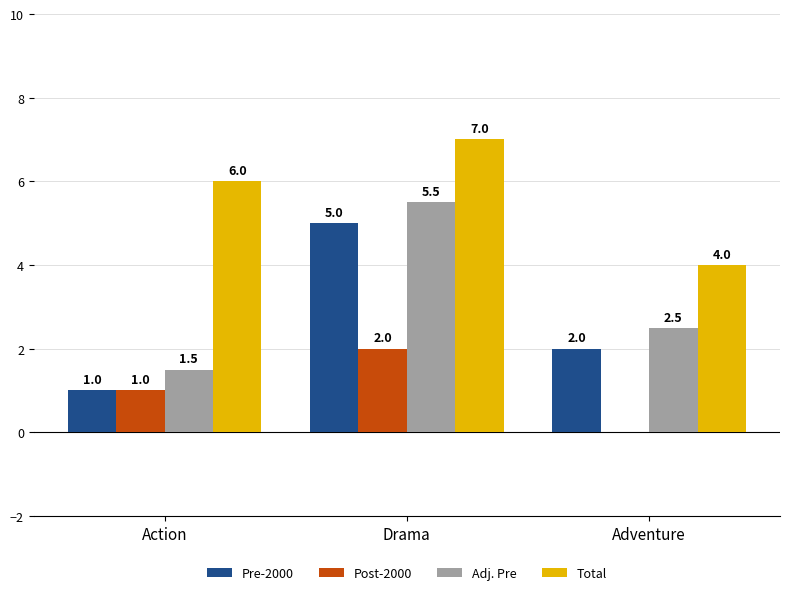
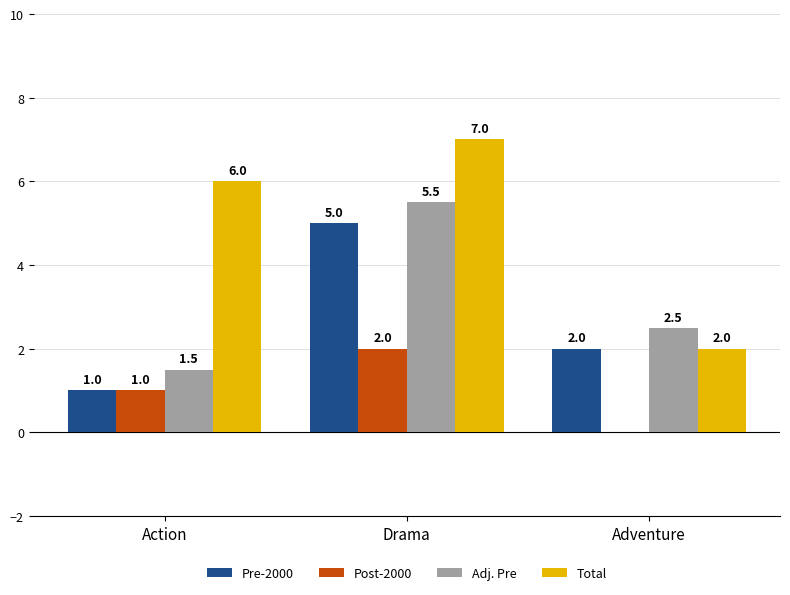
Total, Adventure: 4.0 -> 2.0
